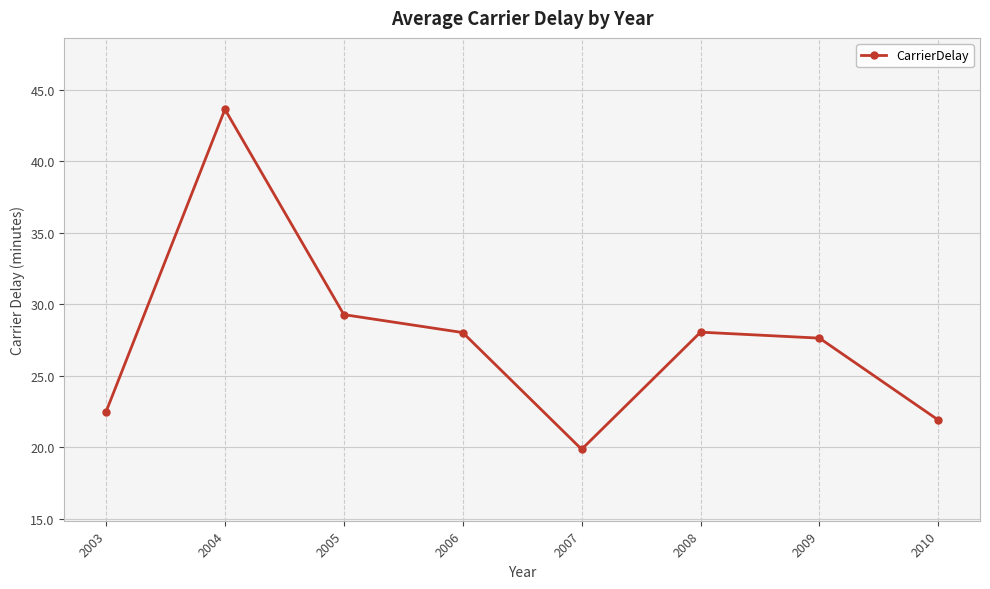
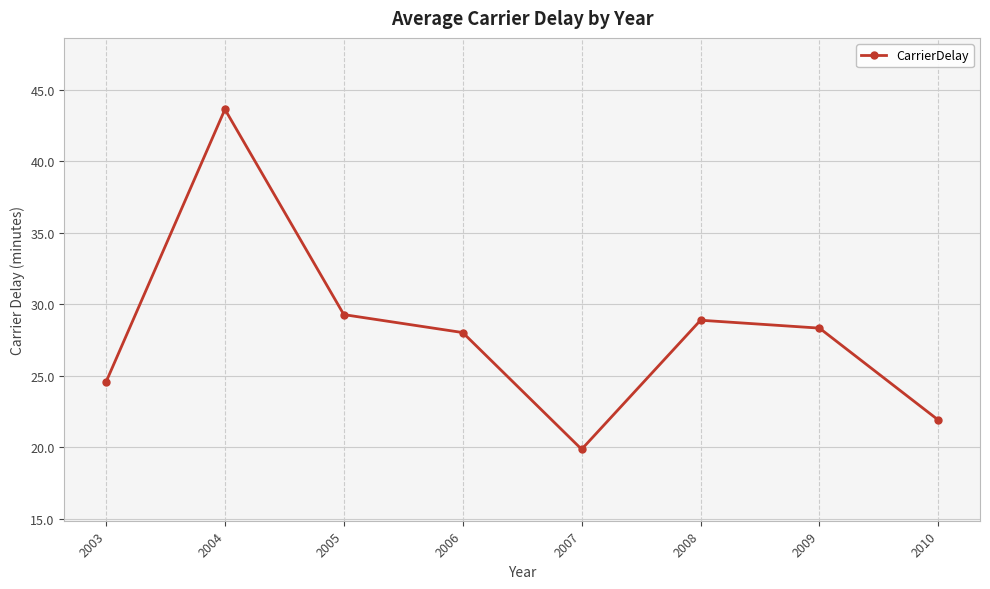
2003: 22.5 -> 24.6
2008: 28.0 -> 28.9
2009: 27.6 -> 28.3
